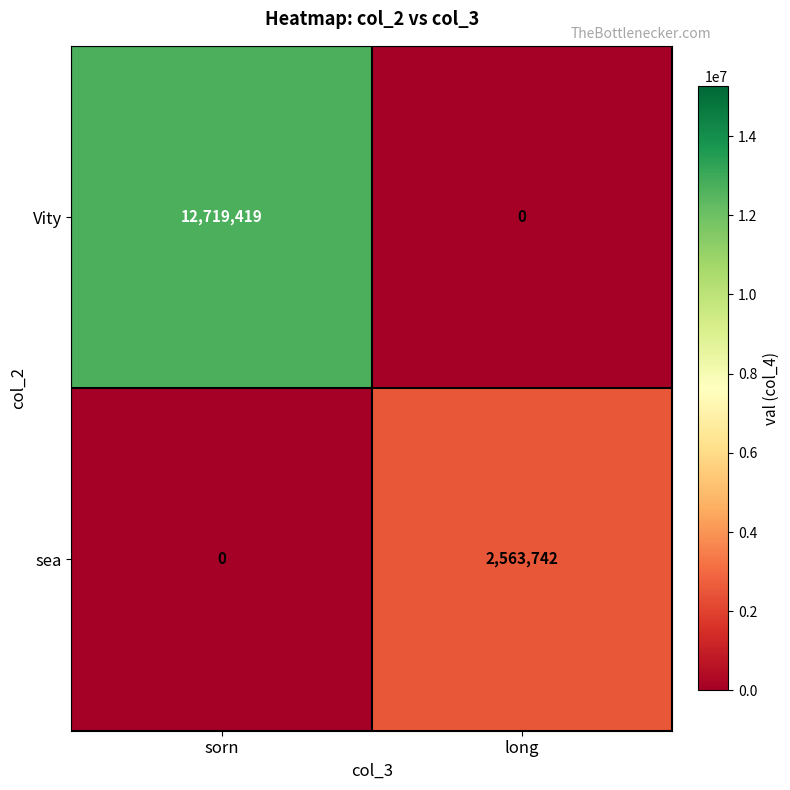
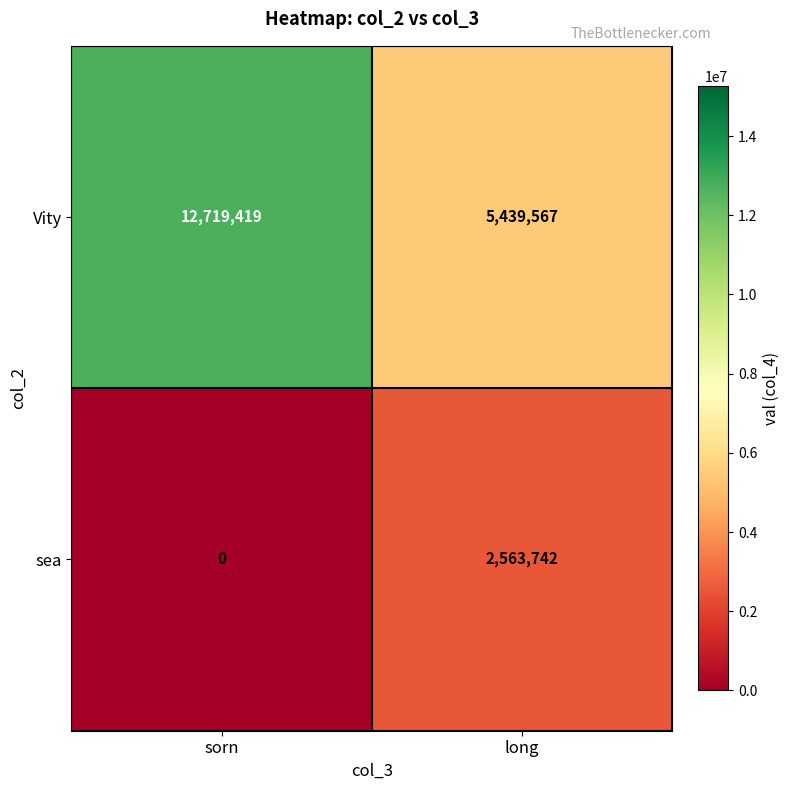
Vity, long: 0 -> 5,439,567
